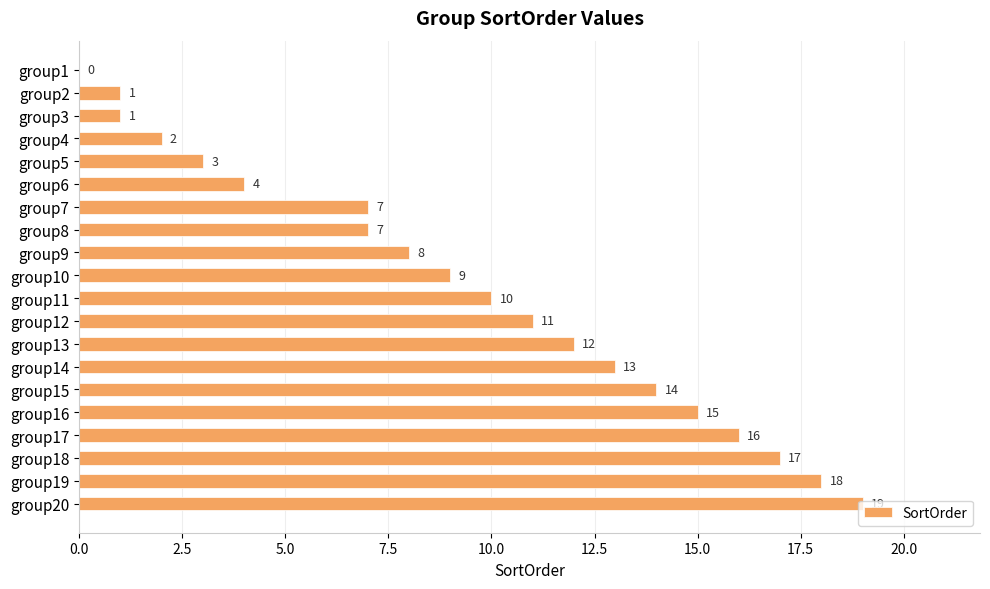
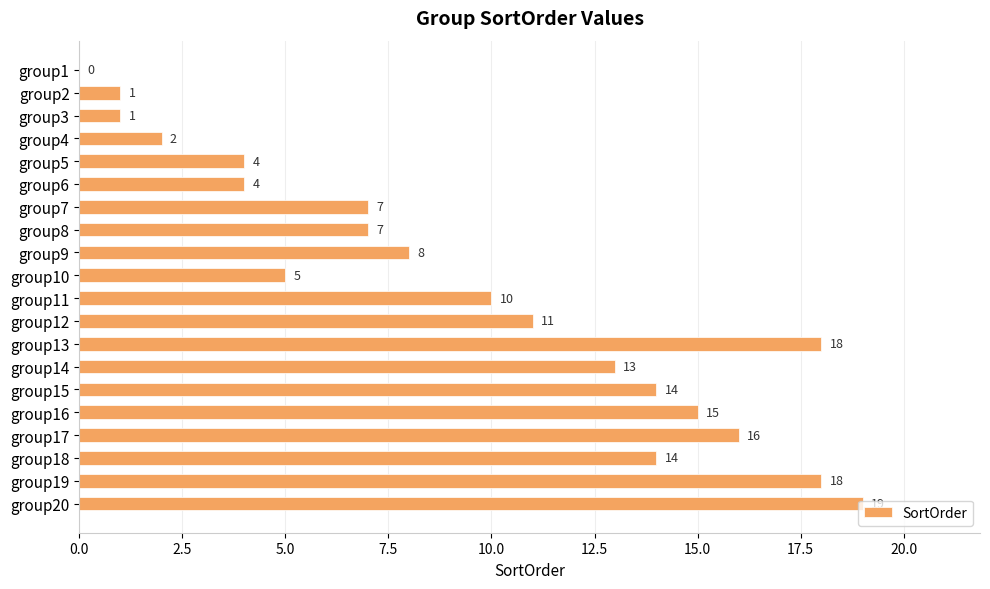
group5: 3 -> 4
group10: 9 -> 5
group13: 12 -> 18
group18: 17 -> 14
